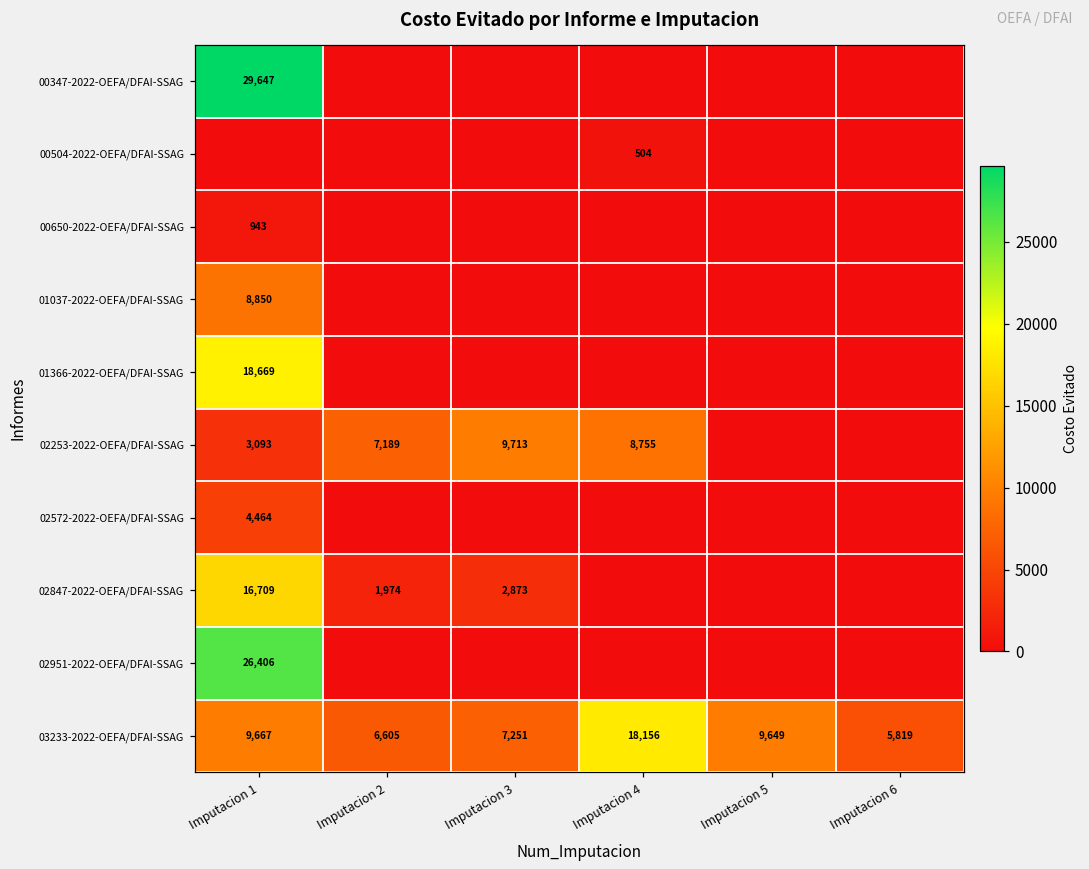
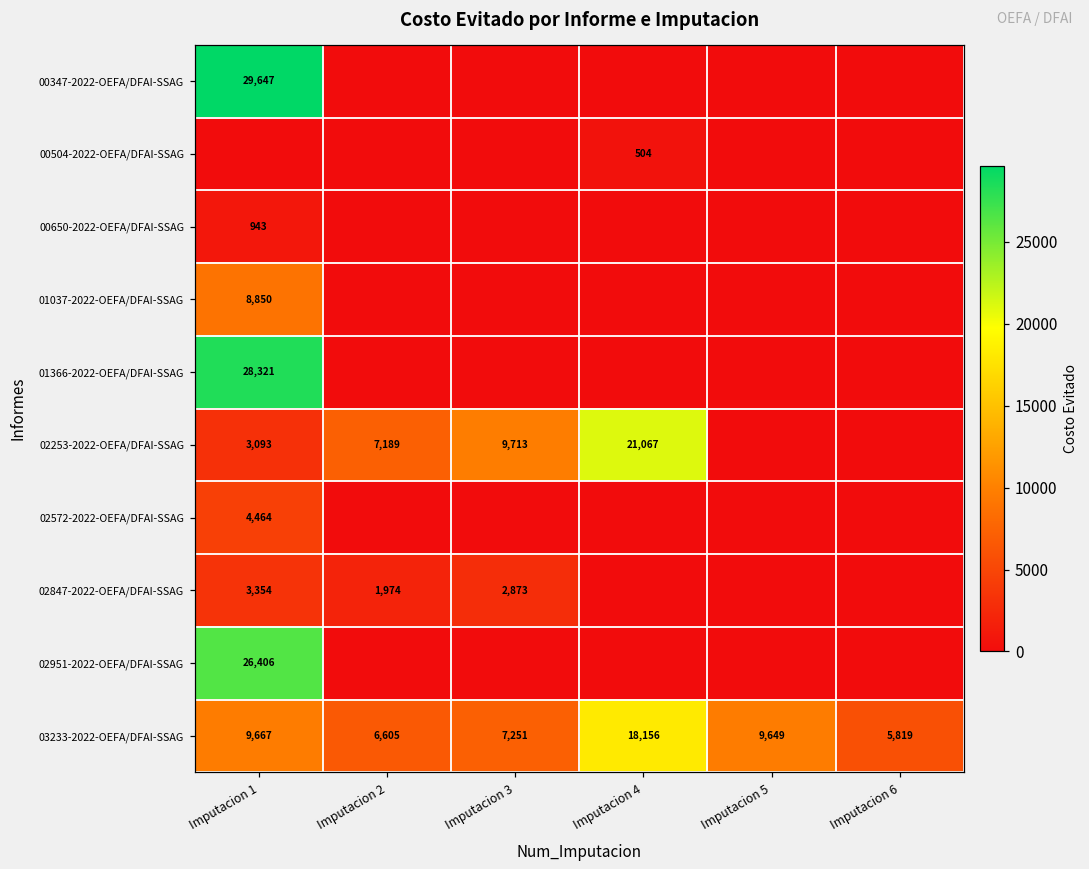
01366-2022-OEFA/DFAI-SSAG, Imputacion 1: 18,669 -> 28,321
02253-2022-OEFA/DFAI-SSAG, Imputacion 4: 8,755 -> 21,067
02847-2022-OEFA/DFAI-SSAG, Imputacion 1: 16,709 -> 3,354
